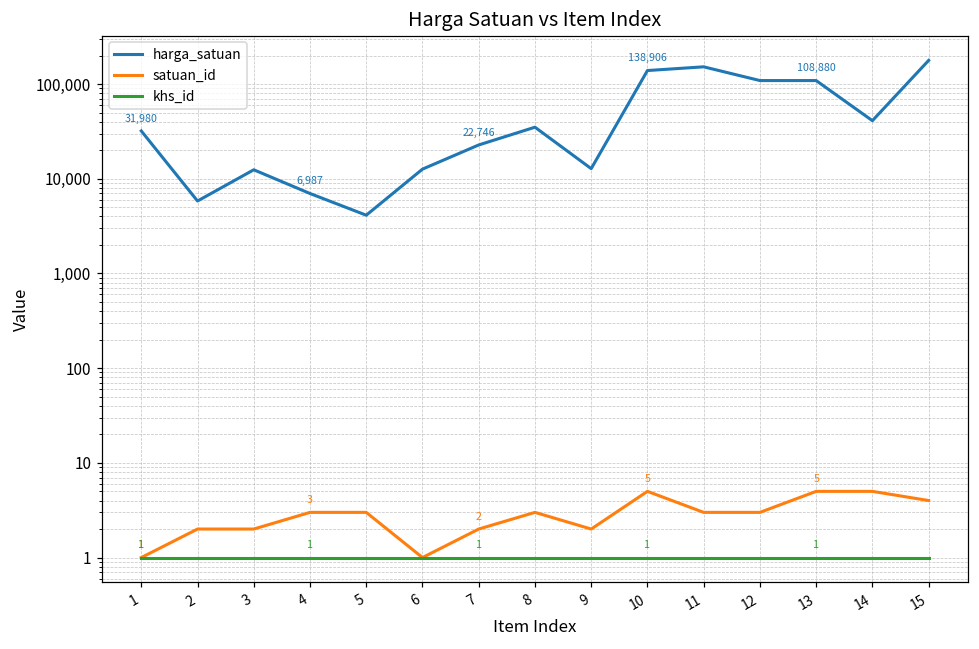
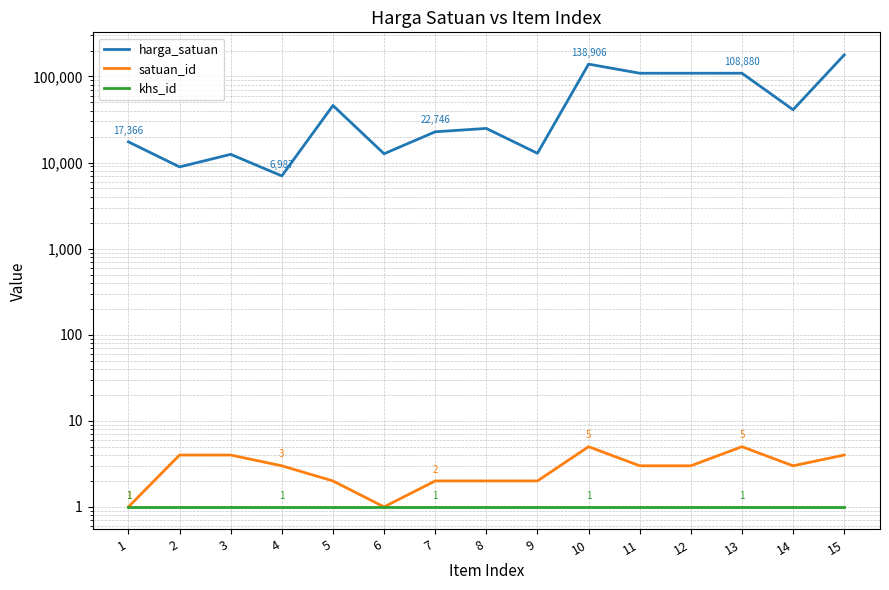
harga_satuan, 1: 31,980 -> 17,366
harga_satuan, 2: 6,000 -> 9,000
satuan_id, 2: 2 -> 4
satuan_id, 3: 2 -> 4
harga_satuan, 5: 4,000 -> 50,000
satuan_id, 5: 3 -> 2
harga_satuan, 8: 35,000 -> 25,000
satuan_id, 8: 3 -> 2
harga_satuan, 11: 150,000 -> 110,000
satuan_id, 14: 5 -> 3
